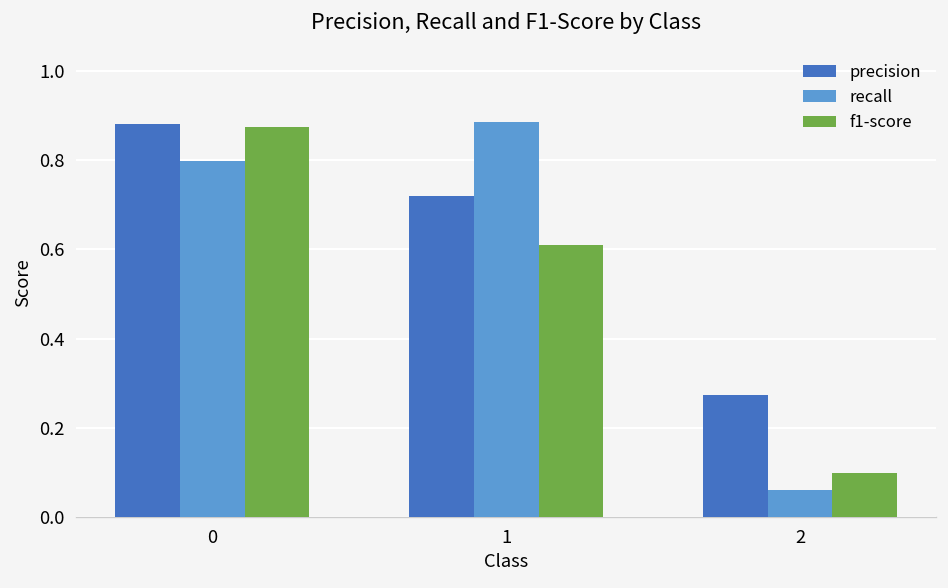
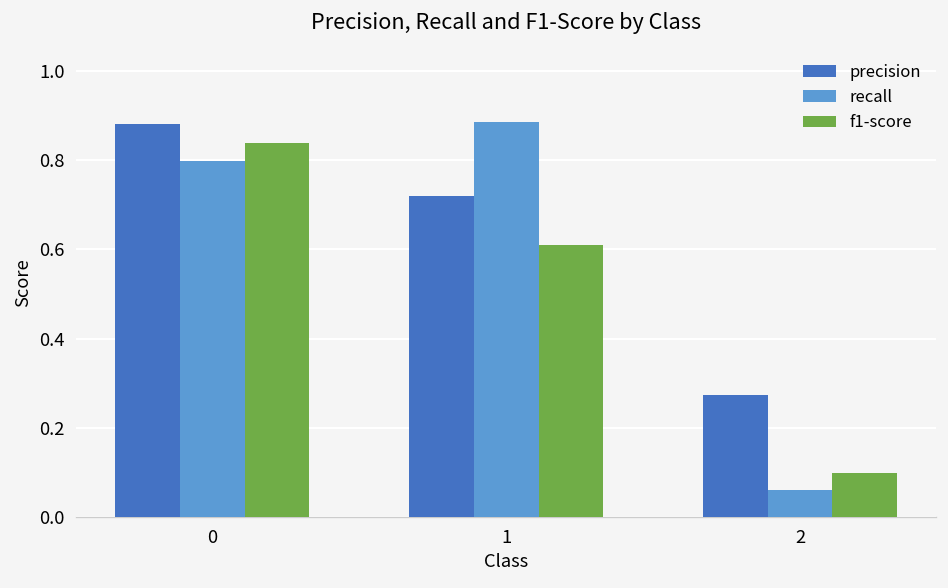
f1-score, 0: 0.87 -> 0.84
